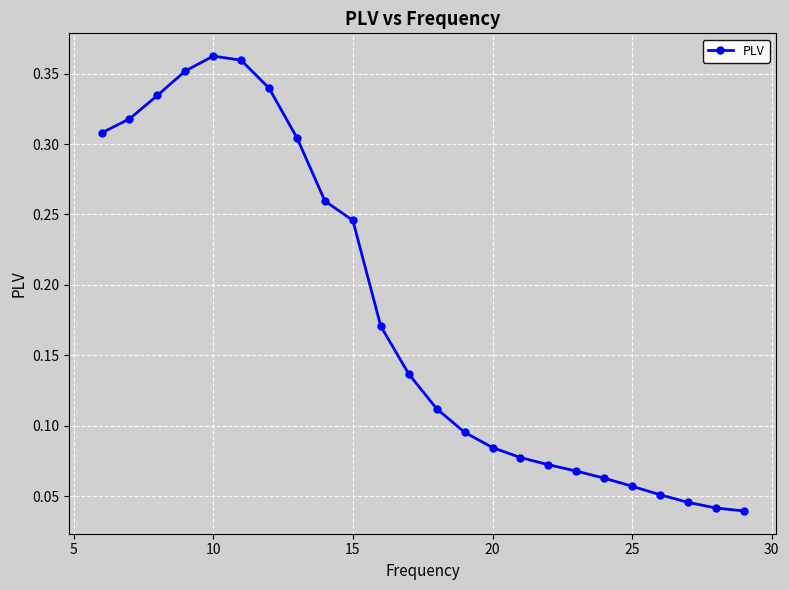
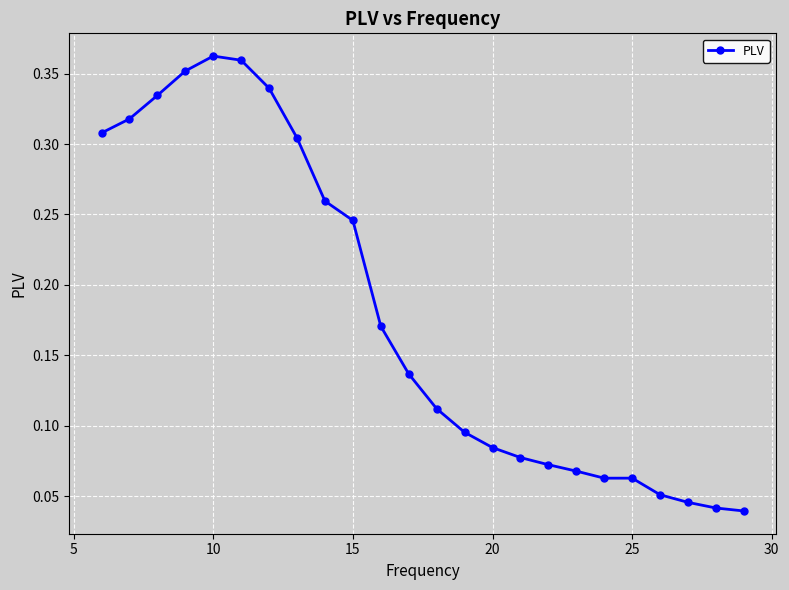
25: 0.057 -> 0.063
